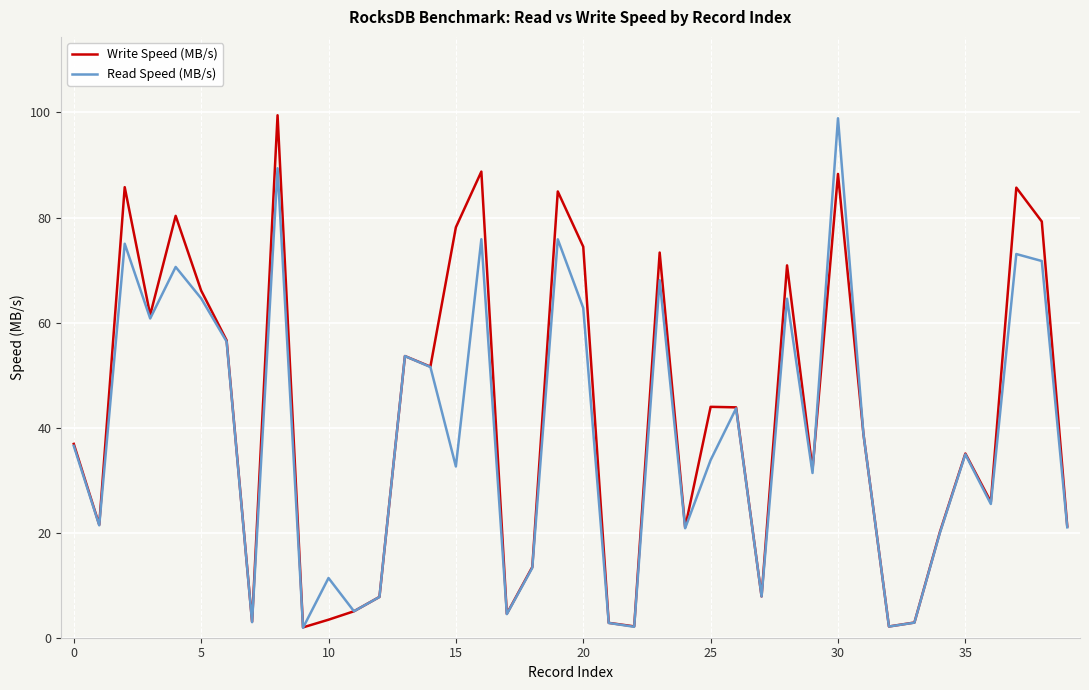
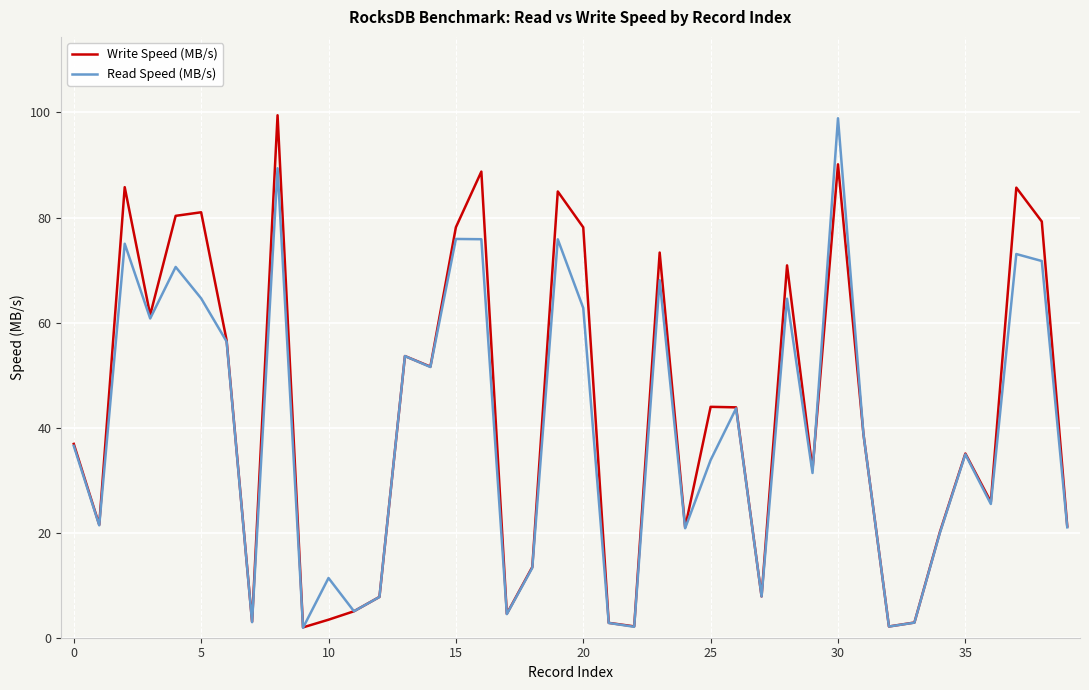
Write Speed (MB/s), 5: 66 -> 81
Read Speed (MB/s), 15: 33 -> 76
Write Speed (MB/s), 20: 74 -> 78
Write Speed (MB/s), 30: 88 -> 90
